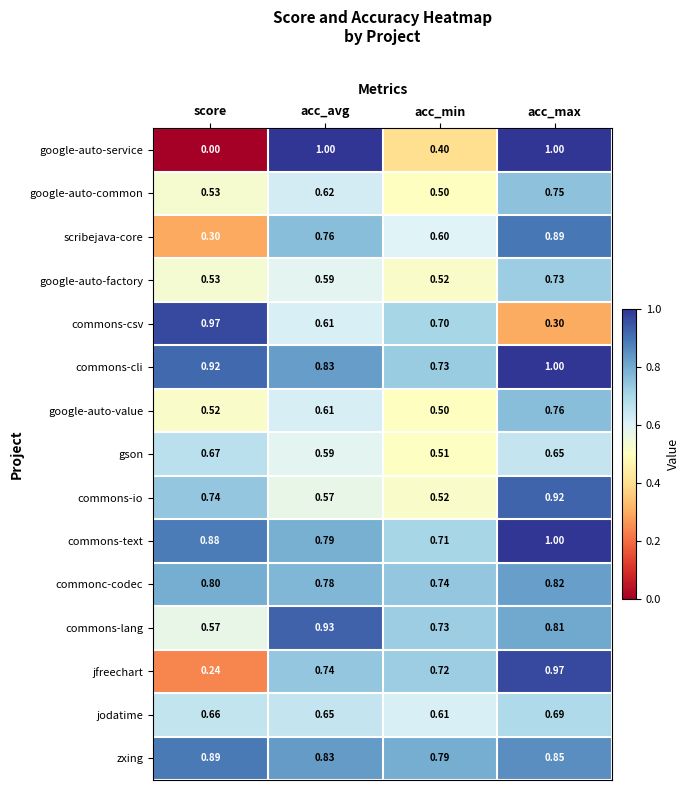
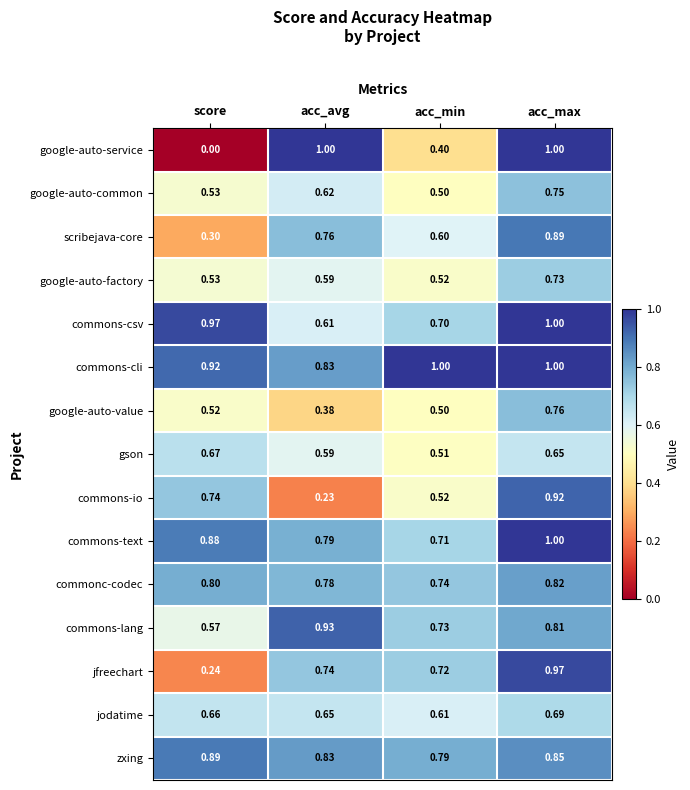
commons-csv, acc_max: 0.30 -> 1.00
commons-cli, acc_min: 0.73 -> 1.00
google-auto-value, acc_avg: 0.61 -> 0.38
commons-io, acc_avg: 0.57 -> 0.23
